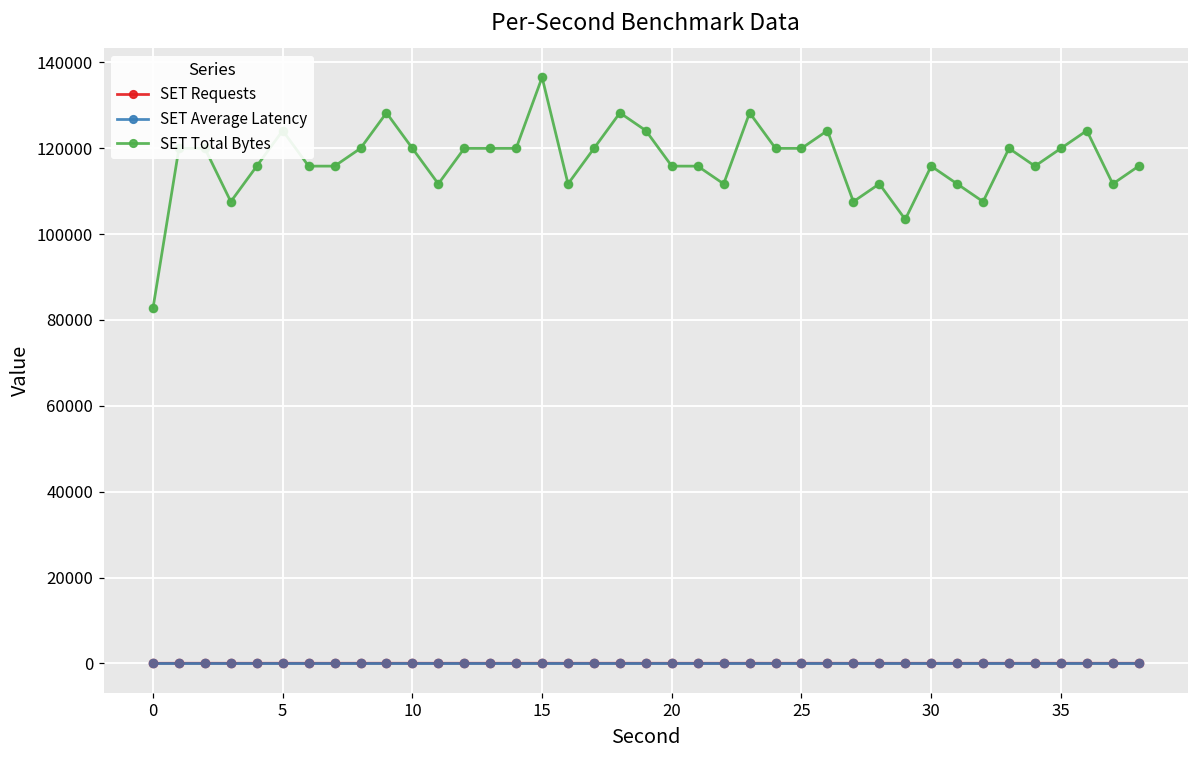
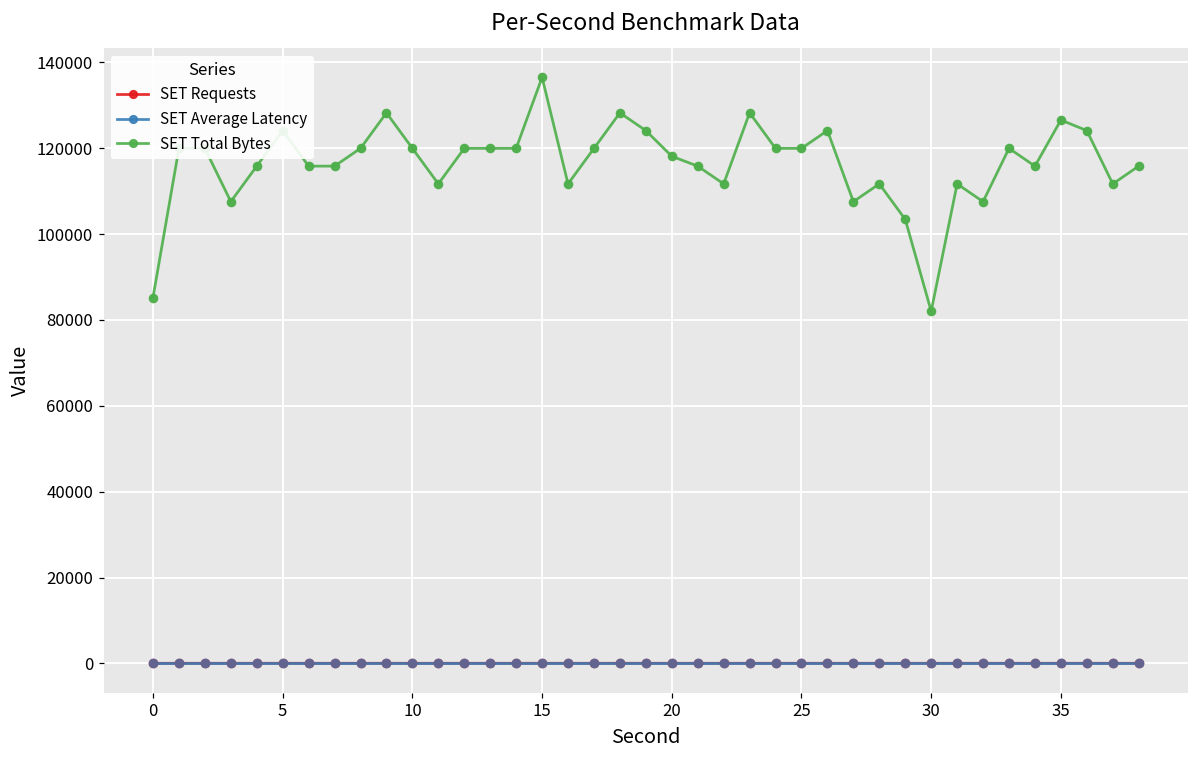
SET Total Bytes, 0: 83000 -> 85000
SET Total Bytes, 20: 116000 -> 118000
SET Total Bytes, 30: 116000 -> 82000
SET Total Bytes, 35: 120000 -> 127000
